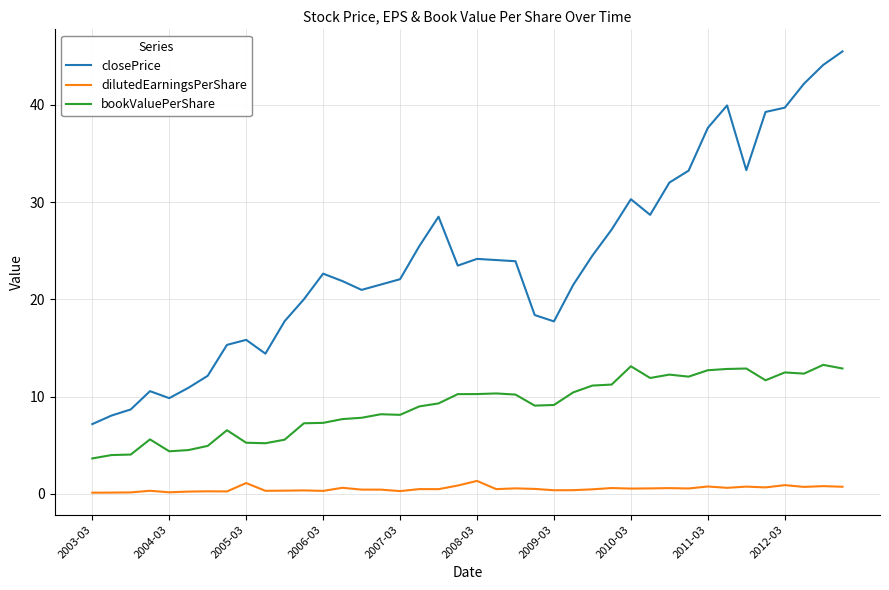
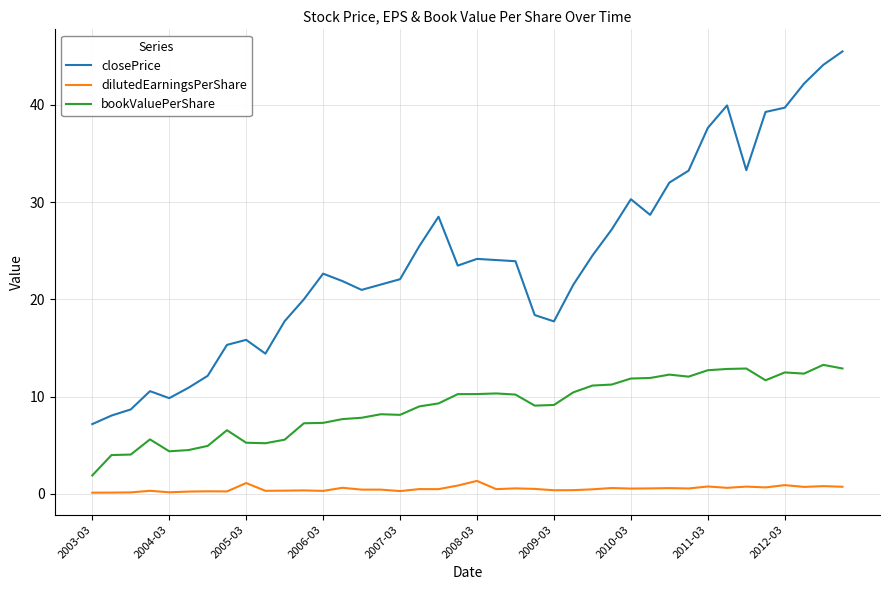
bookValuePerShare, 2003-03: 4 -> 2
bookValuePerShare, 2010-03: 13 -> 12
